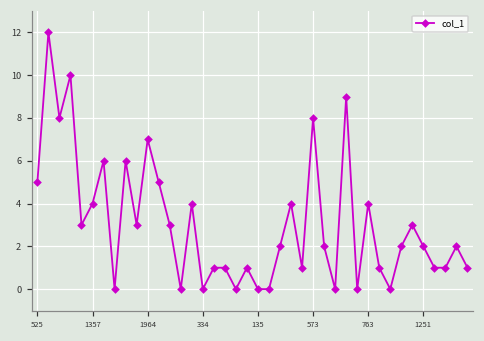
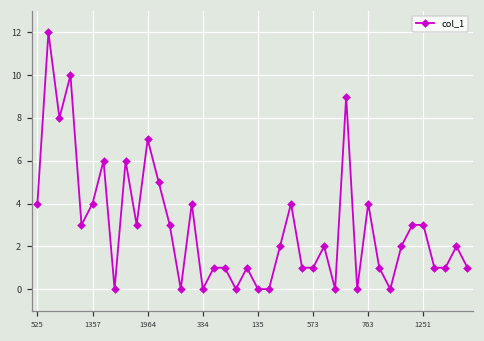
525: 5 -> 4
573: 8 -> 1
1251: 2 -> 3
